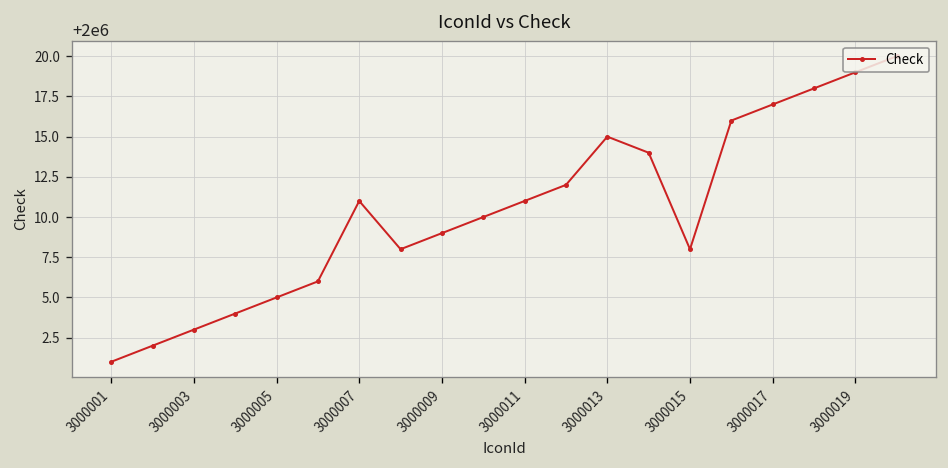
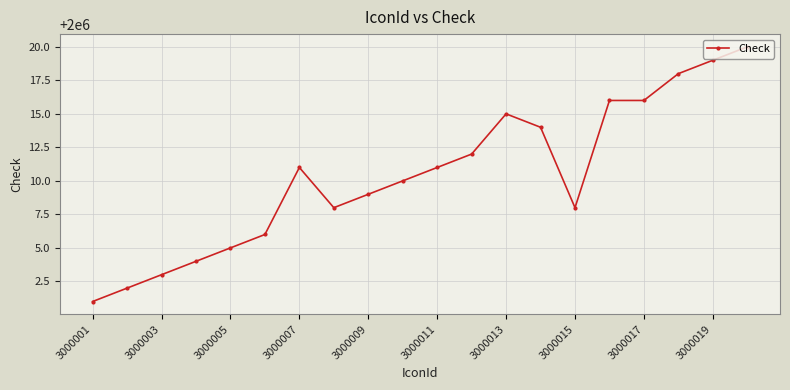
3000017: 2000017 -> 2000016
